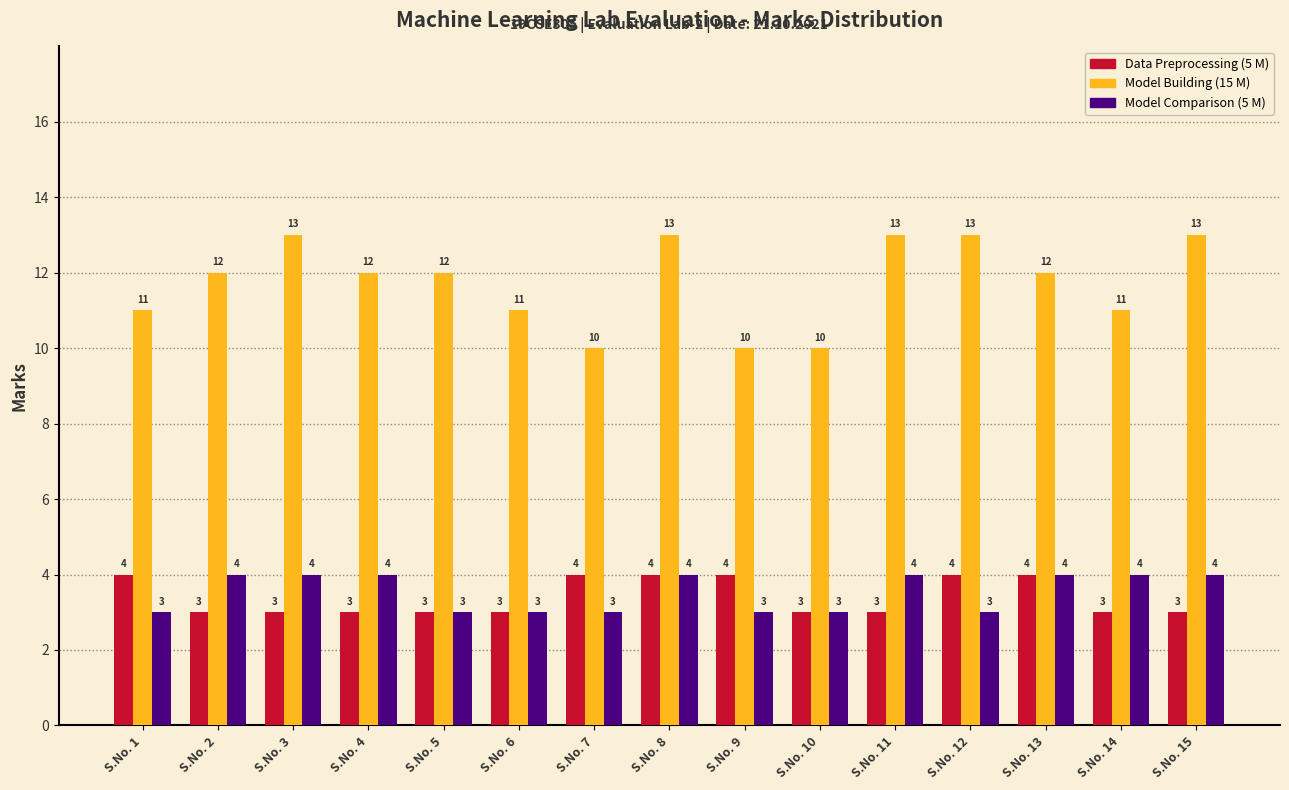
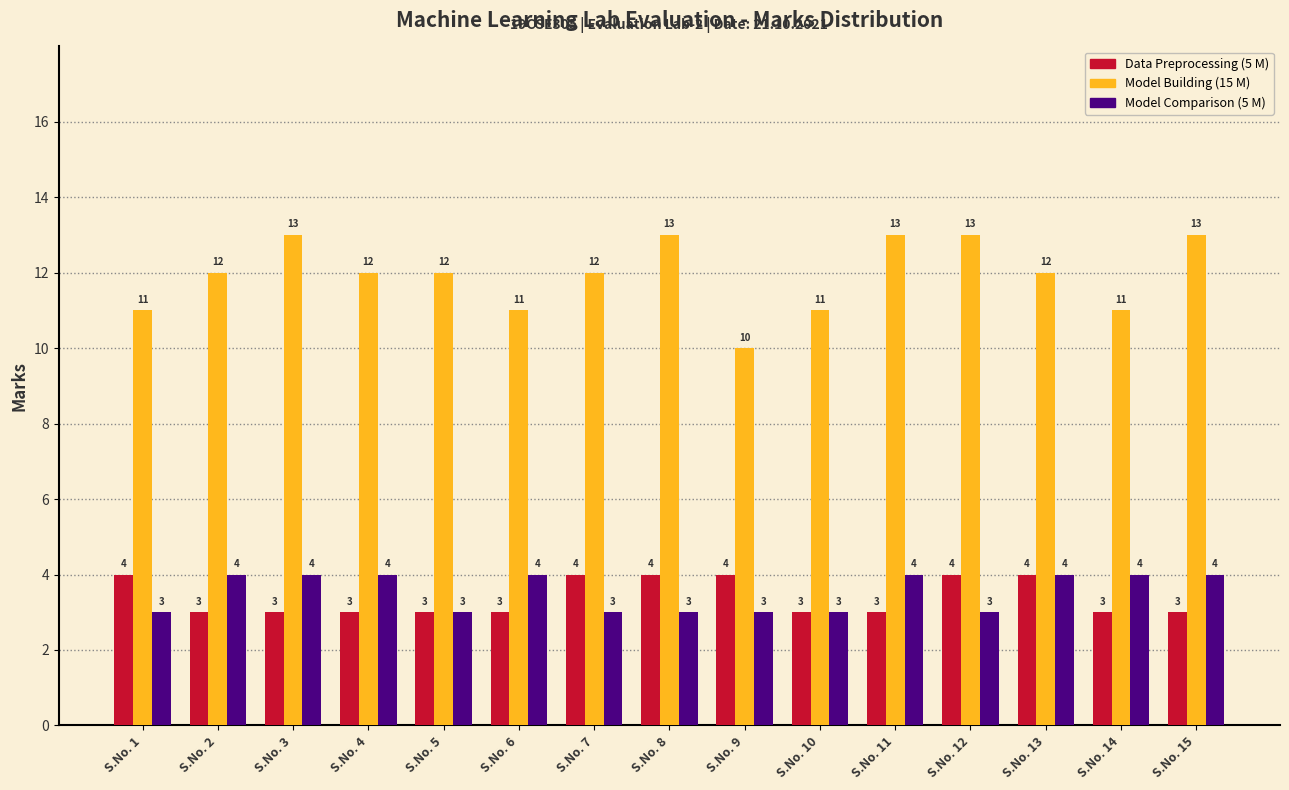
Model Comparison (5 M), S.No. 6: 3 -> 4
Model Building (15 M), S.No. 7: 10 -> 12
Model Comparison (5 M), S.No. 8: 4 -> 3
Model Building (15 M), S.No. 10: 10 -> 11
